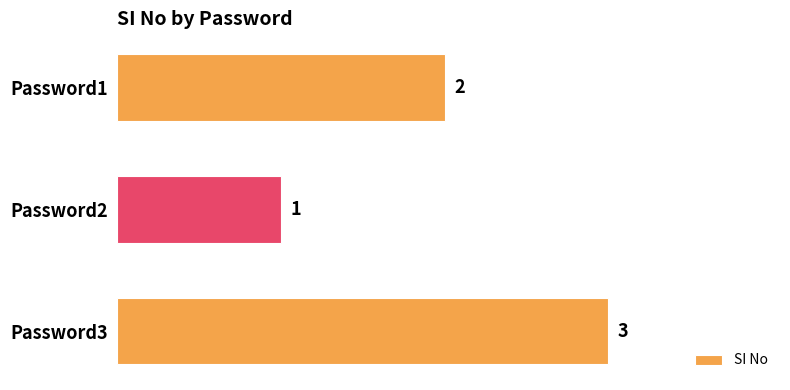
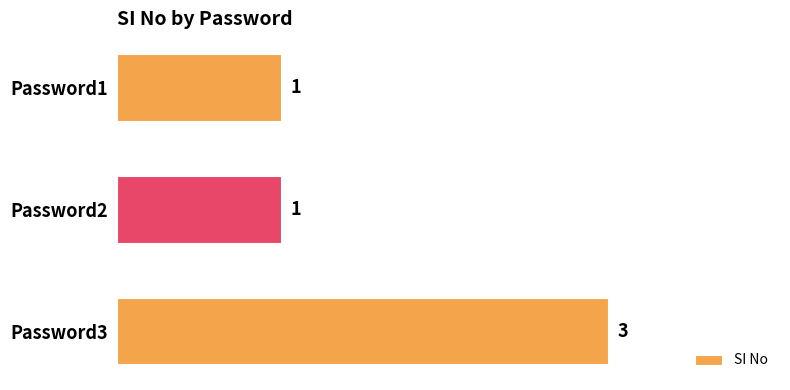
Password1: 2 -> 1
